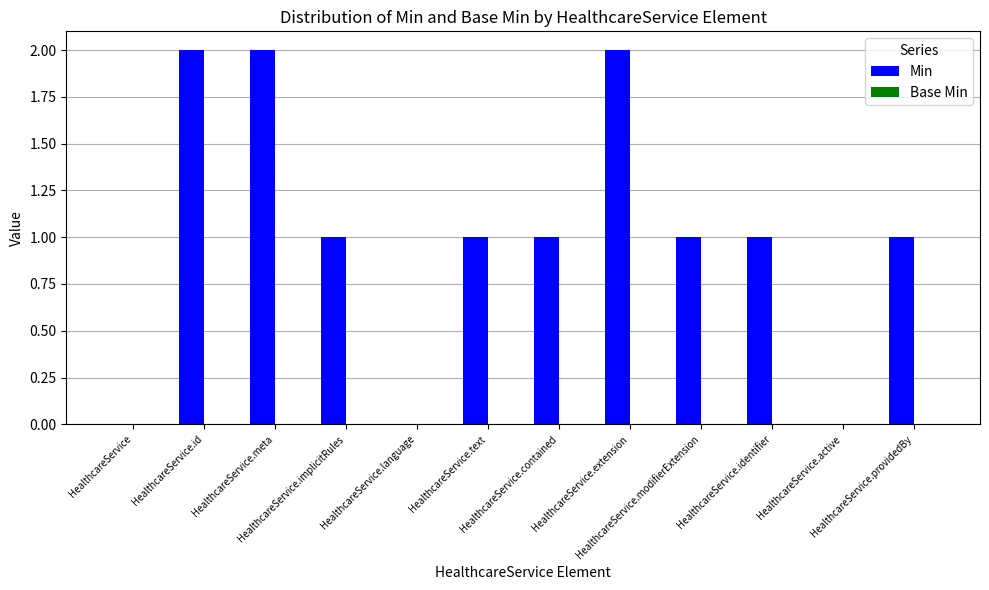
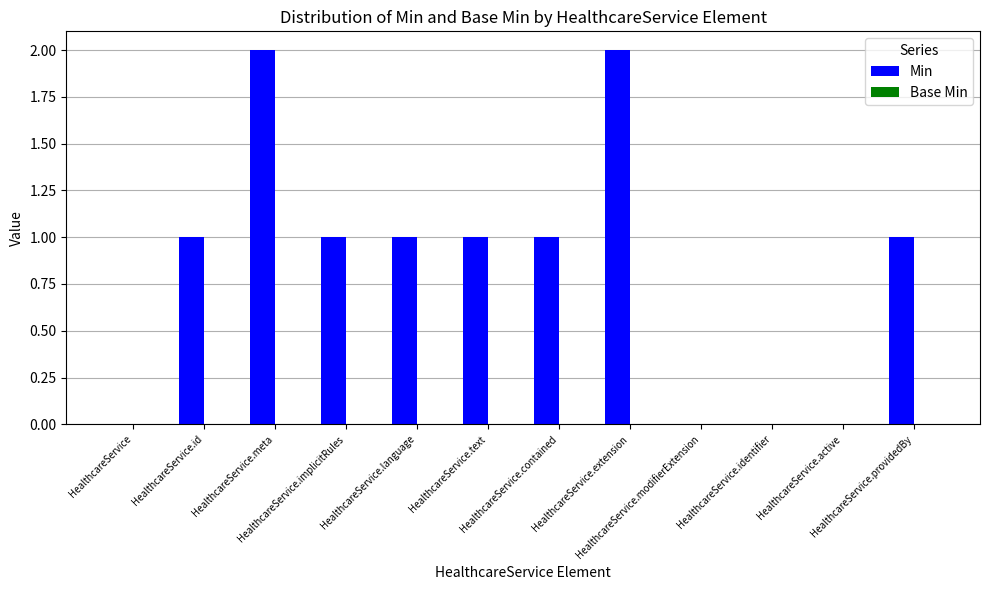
Min, HealthcareService.id: 2 -> 1
Min, HealthcareService.language: 0 -> 1
Min, HealthcareService.modifierExtension: 1 -> 0
Min, HealthcareService.identifier: 1 -> 0
